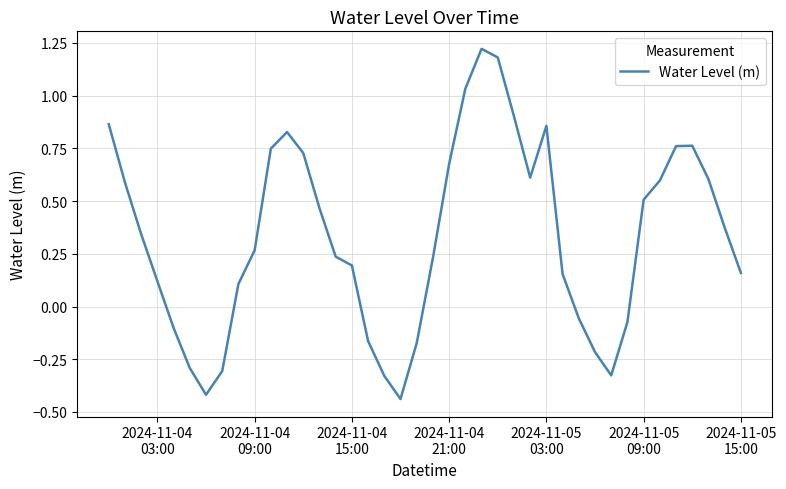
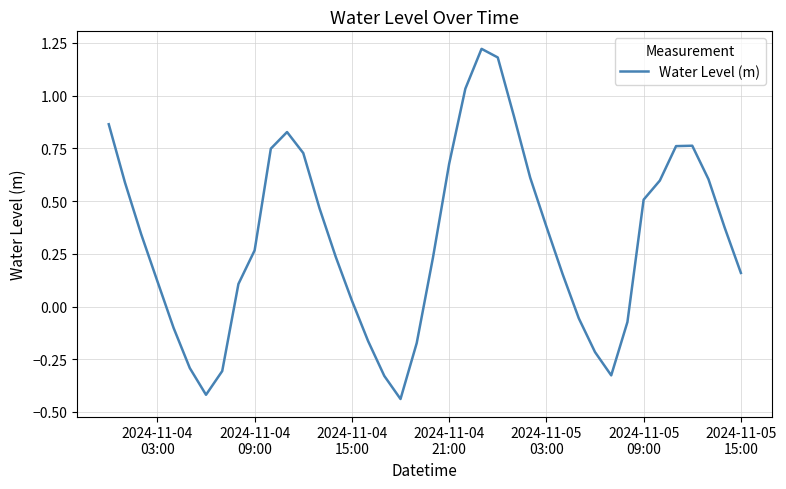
2024-11-04 15:00: 0.19 -> 0.03
2024-11-05 03:00: 0.86 -> 0.38
